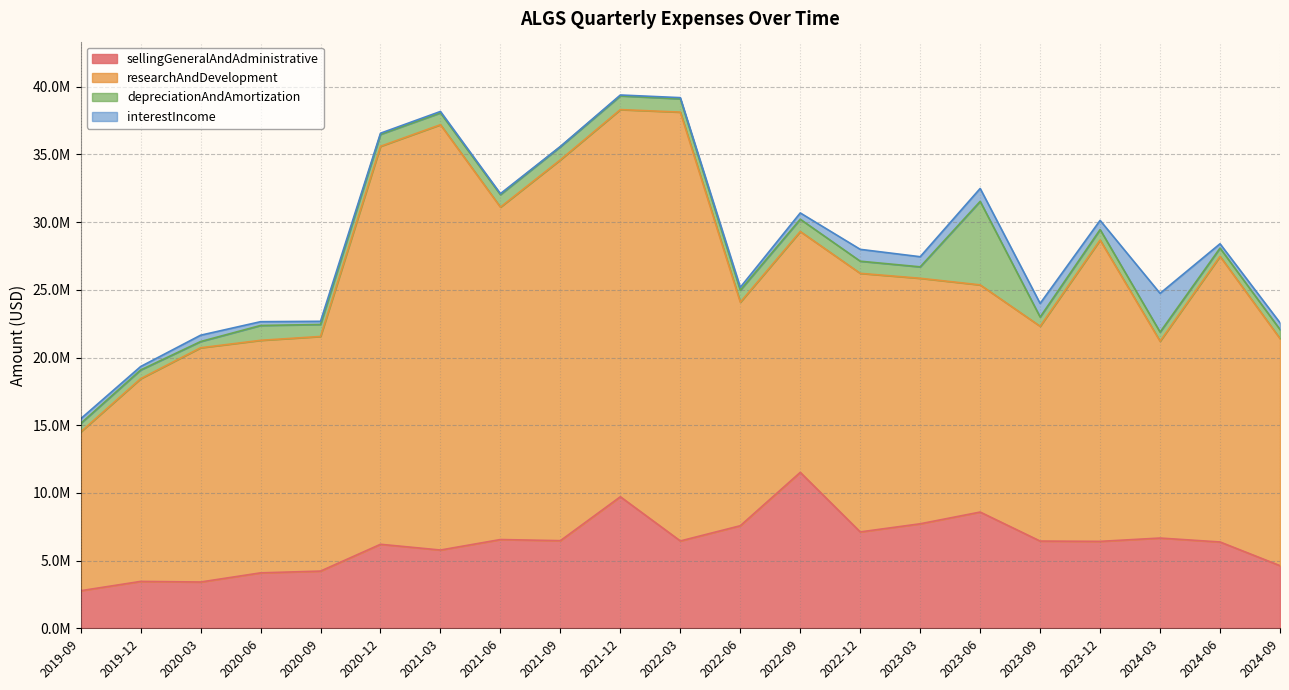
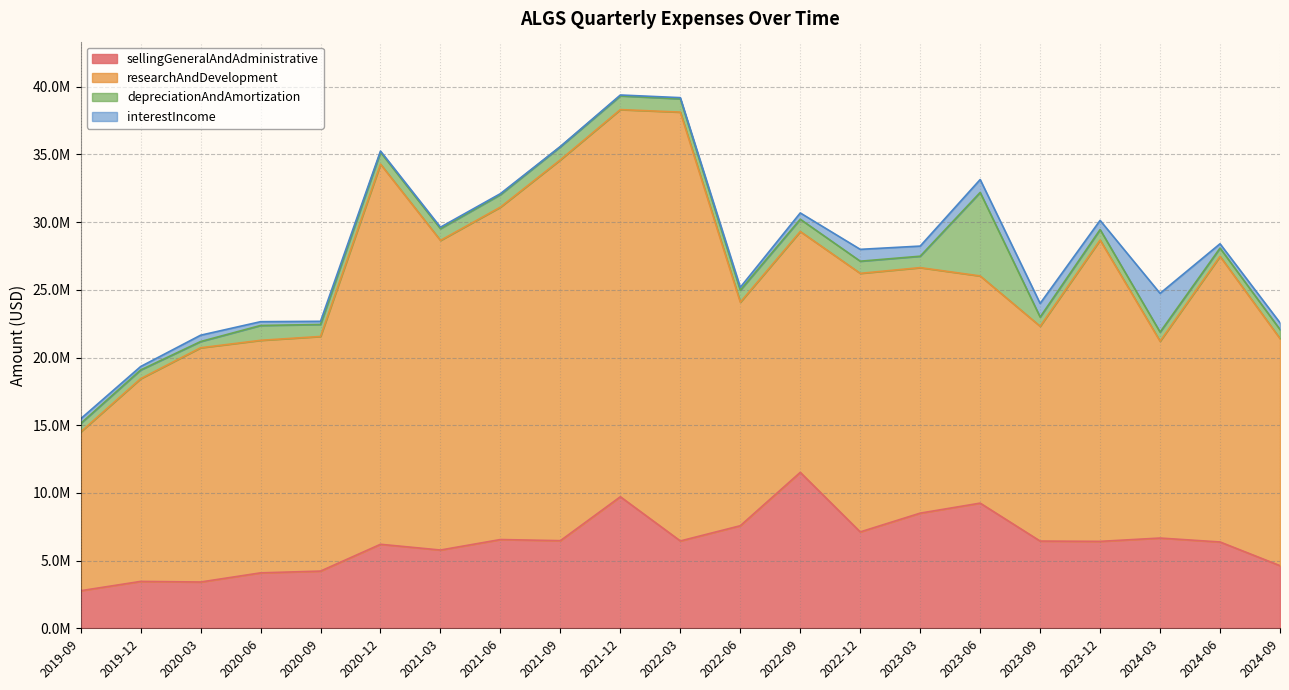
researchAndDevelopment, 2020-12: 29400000 -> 28100000
researchAndDevelopment, 2021-03: 31400000 -> 22900000
sellingGeneralAndAdministrative, 2023-03: 7700000 -> 8500000
sellingGeneralAndAdministrative, 2023-06: 8600000 -> 9200000
